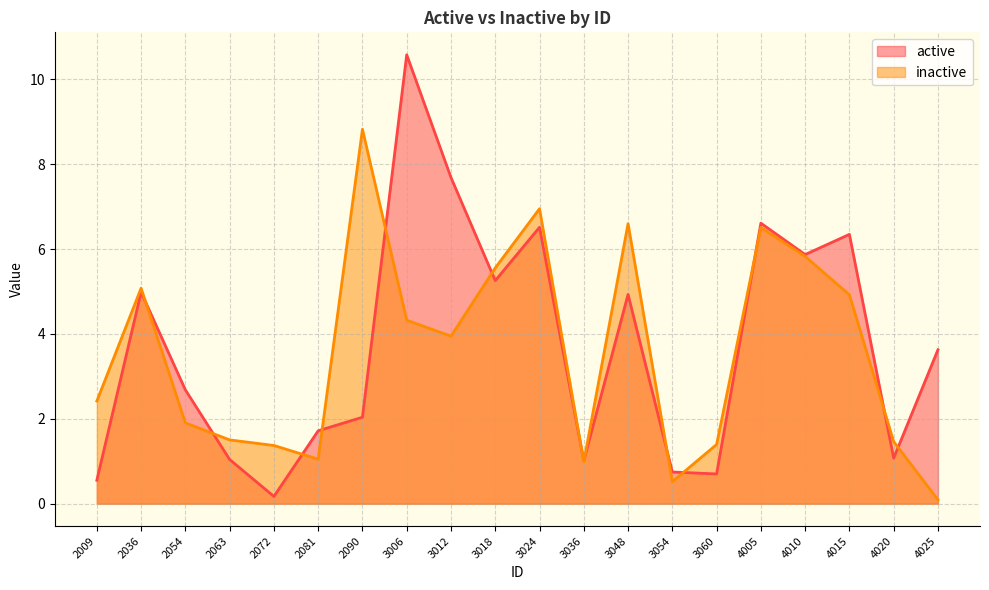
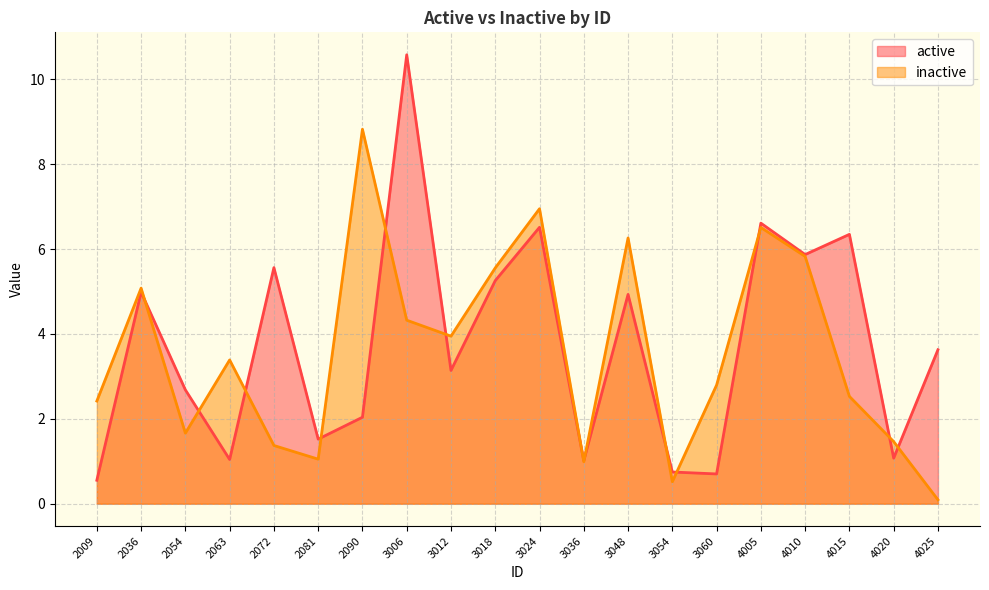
inactive, 2054: 1.9 -> 1.7
inactive, 2063: 1.5 -> 3.4
active, 2072: 0.2 -> 5.6
active, 2081: 1.7 -> 1.5
active, 3012: 7.7 -> 3.1
inactive, 3048: 6.6 -> 6.3
inactive, 3060: 1.4 -> 2.8
inactive, 4015: 4.9 -> 2.5
